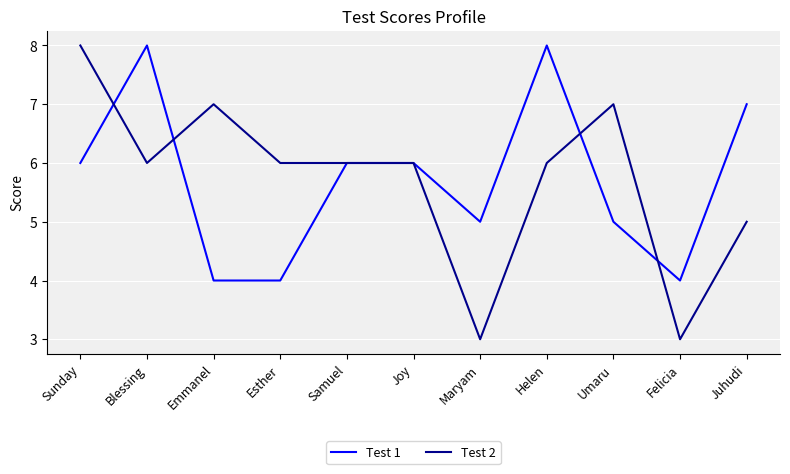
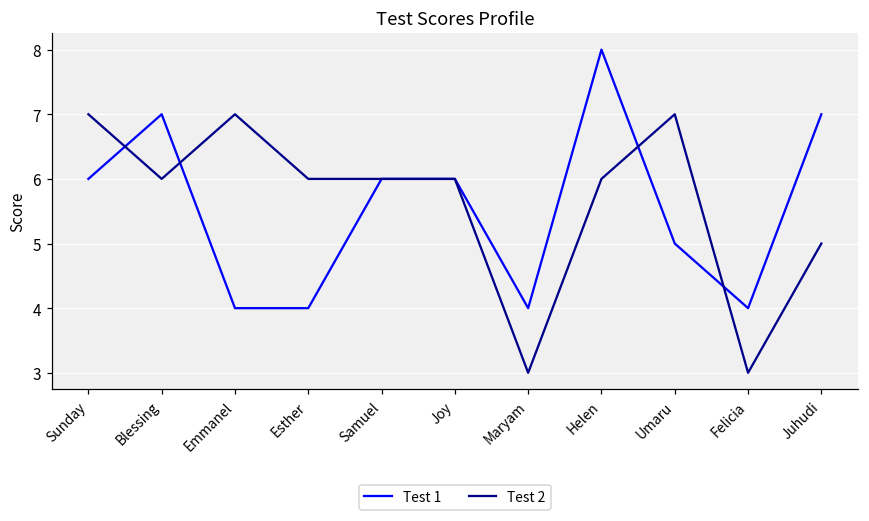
Test 2, Sunday: 8 -> 7
Test 1, Blessing: 8 -> 7
Test 1, Maryam: 5 -> 4
